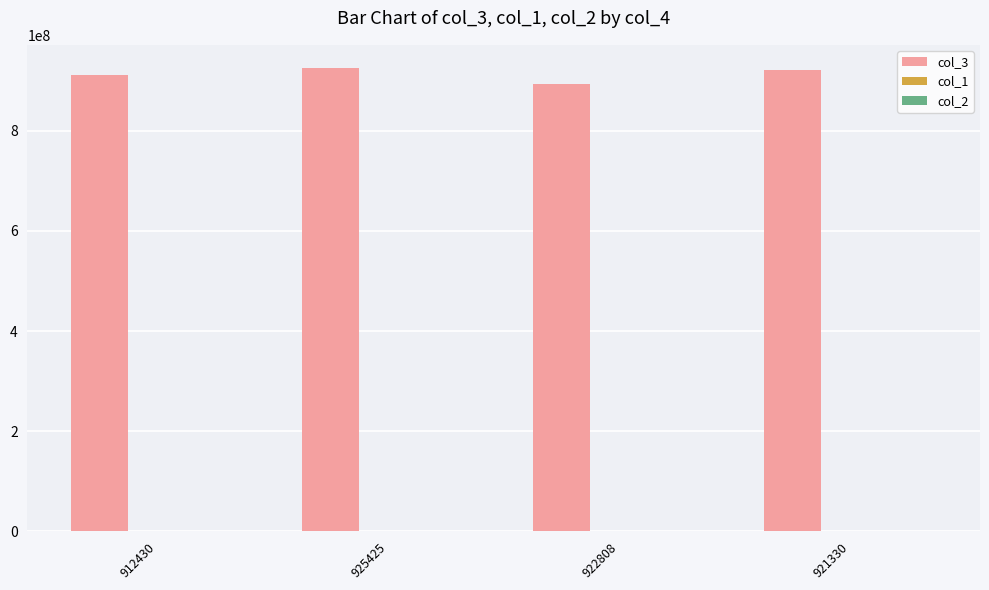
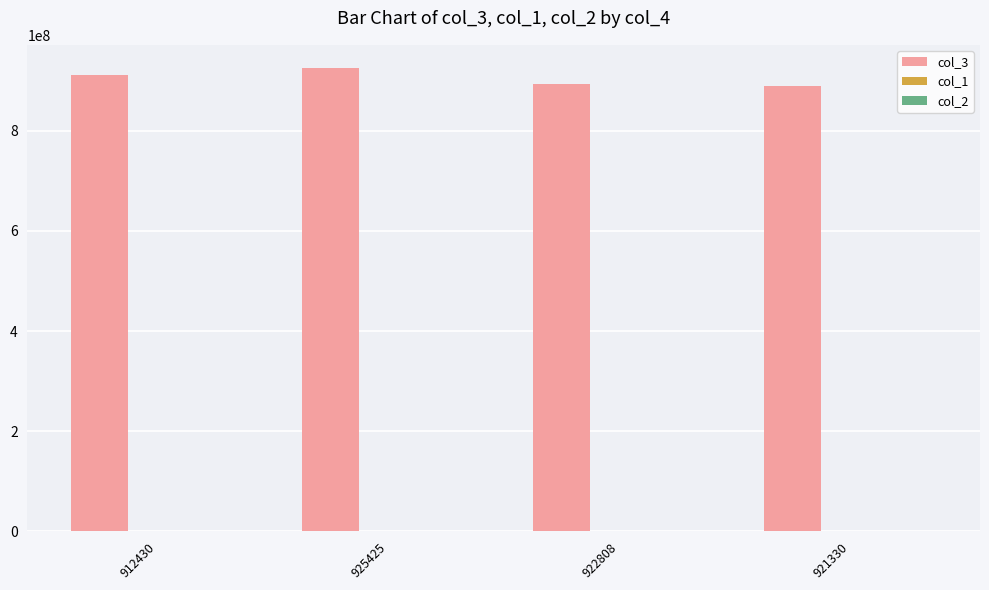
col_3, 921330: 920000000 -> 890000000
